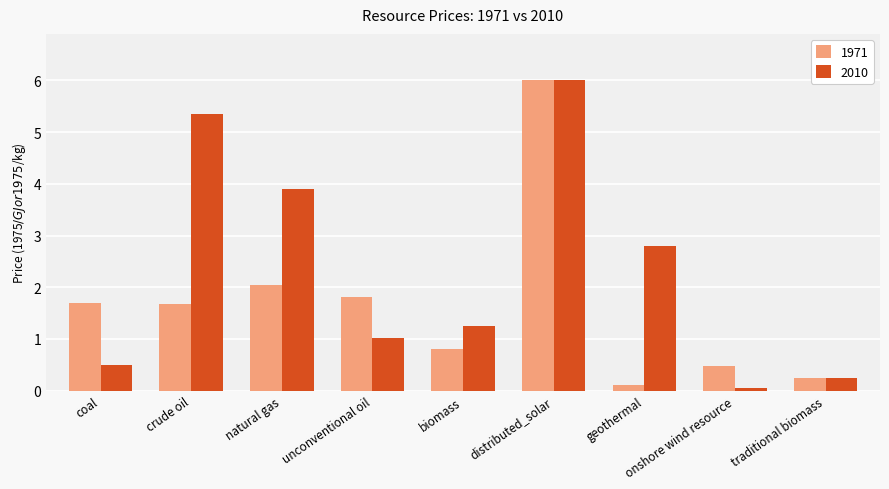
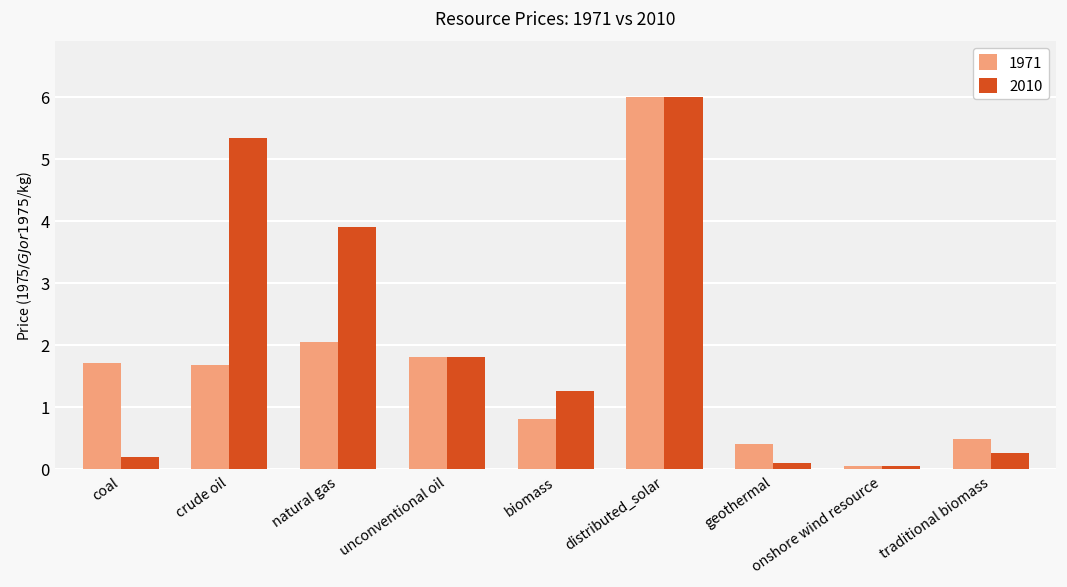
2010, coal: 0.5 -> 0.2
2010, unconventional oil: 1.0 -> 1.8
1971, geothermal: 0.1 -> 0.4
2010, geothermal: 2.8 -> 0.1
1971, onshore wind resource: 0.5 -> 0.1
1971, traditional biomass: 0.3 -> 0.5
